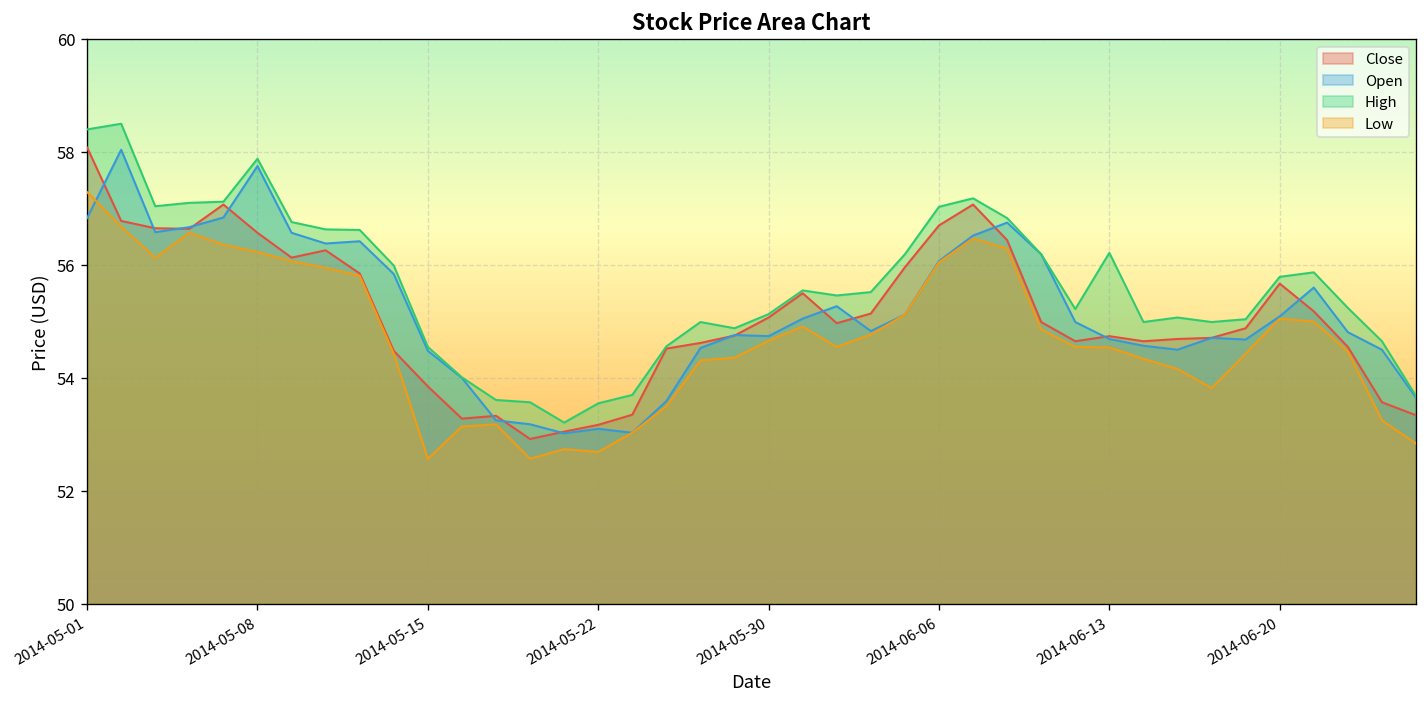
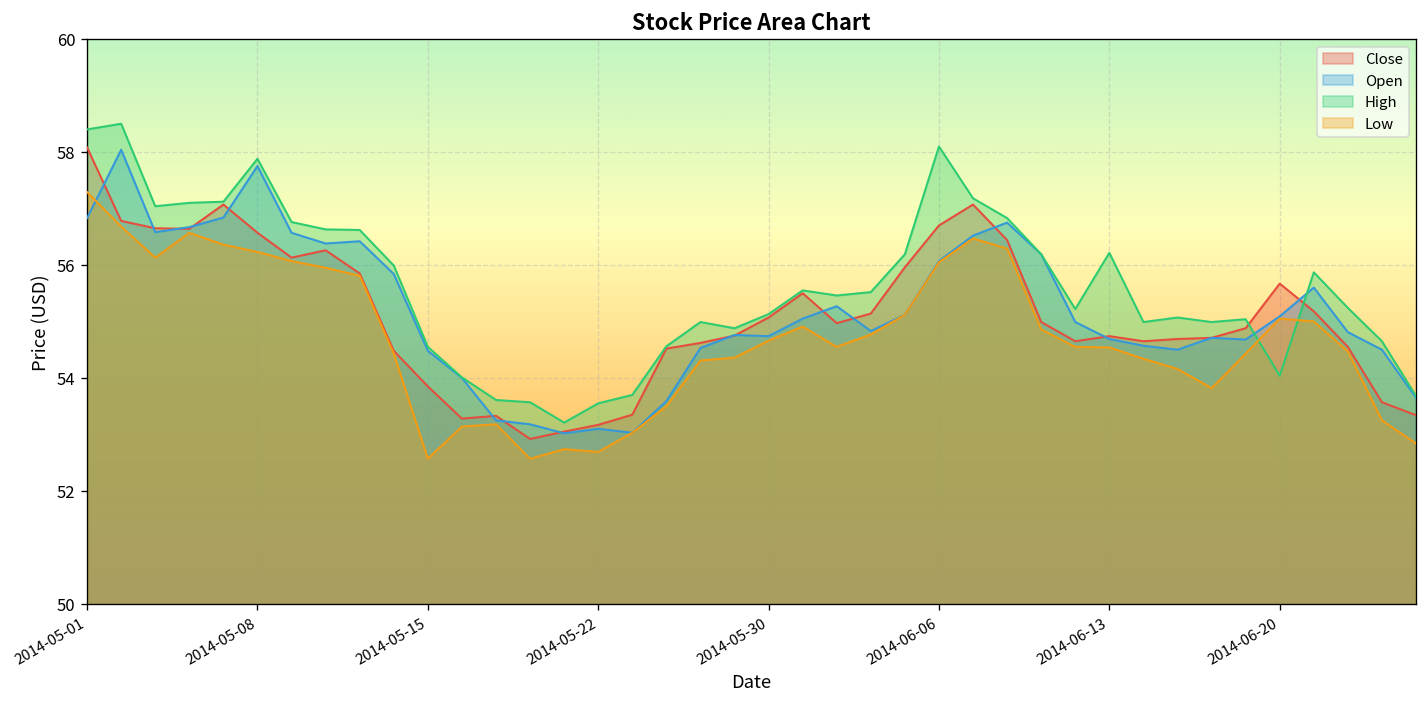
High, 2014-06-06: 57.0 -> 58.1
High, 2014-06-20: 55.8 -> 54.0
